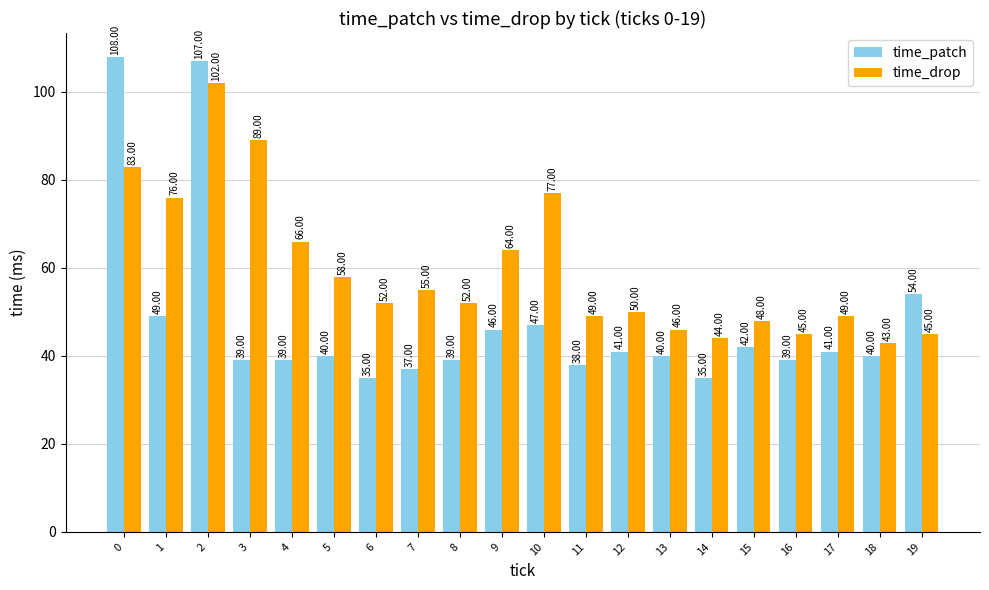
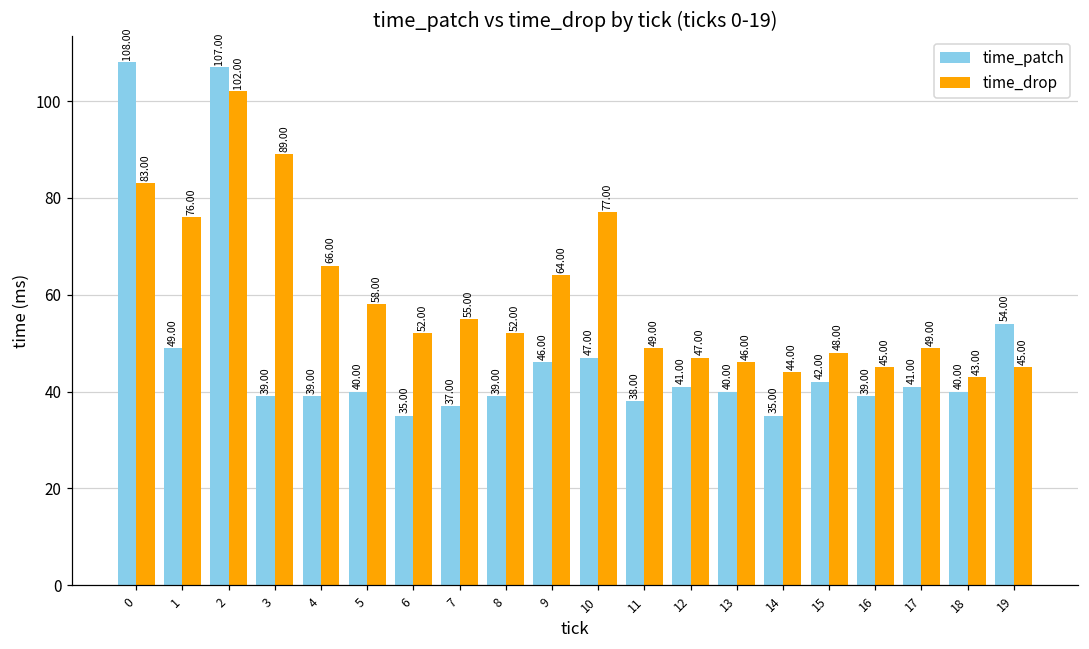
time_drop, 12: 50.00 -> 47.00
